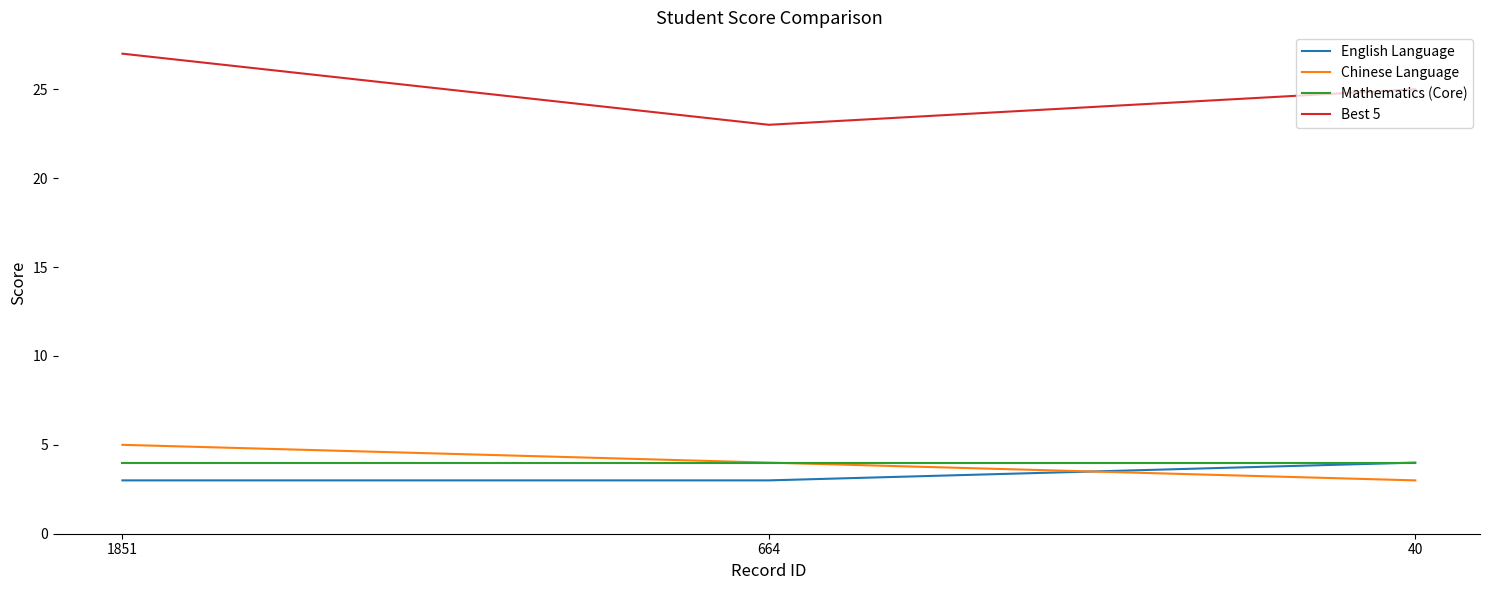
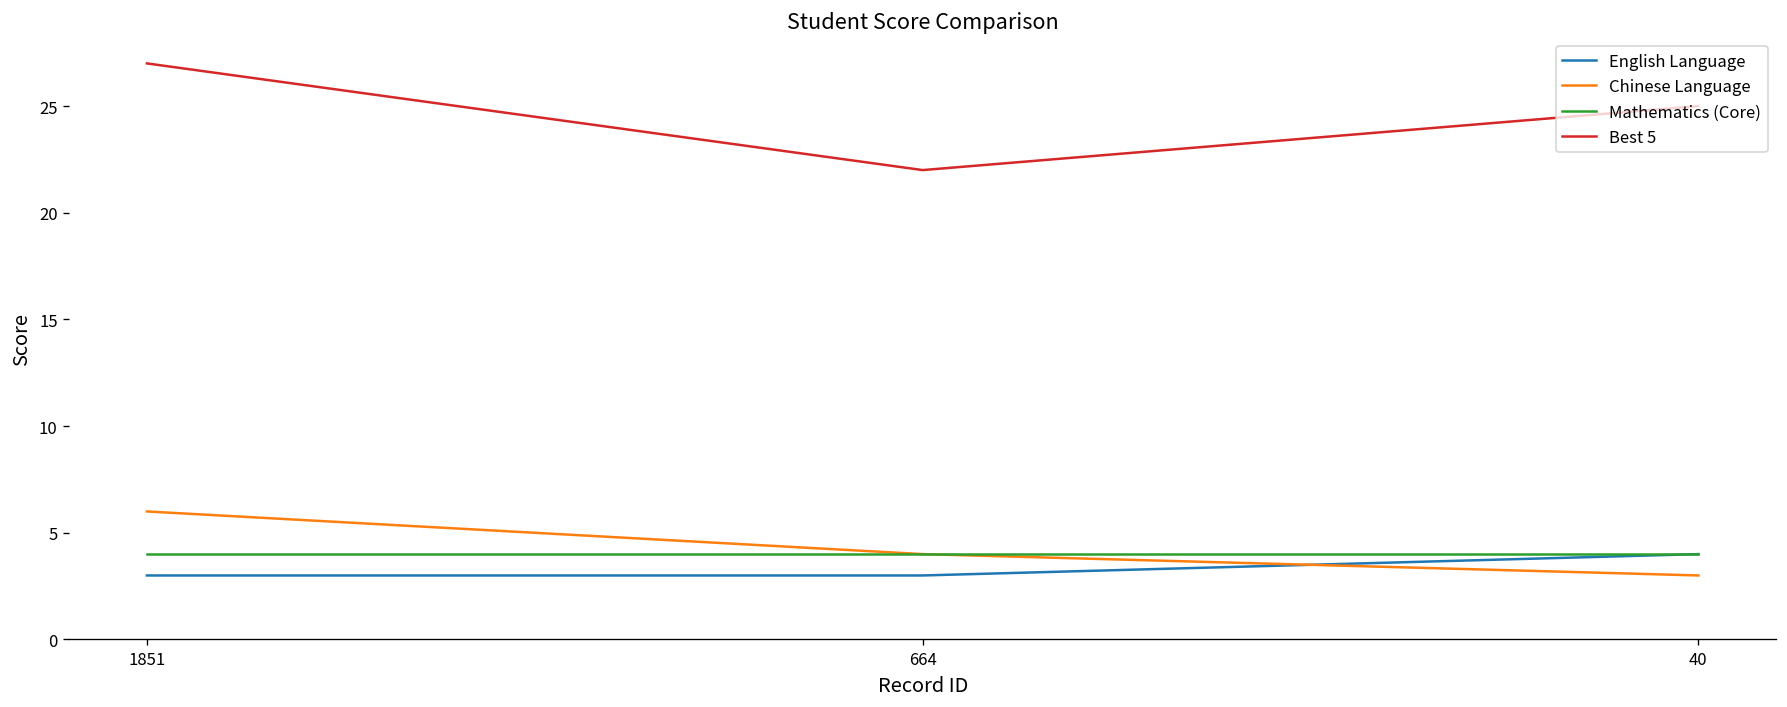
Chinese Language, 1851: 5 -> 6
Best 5, 664: 23 -> 22
